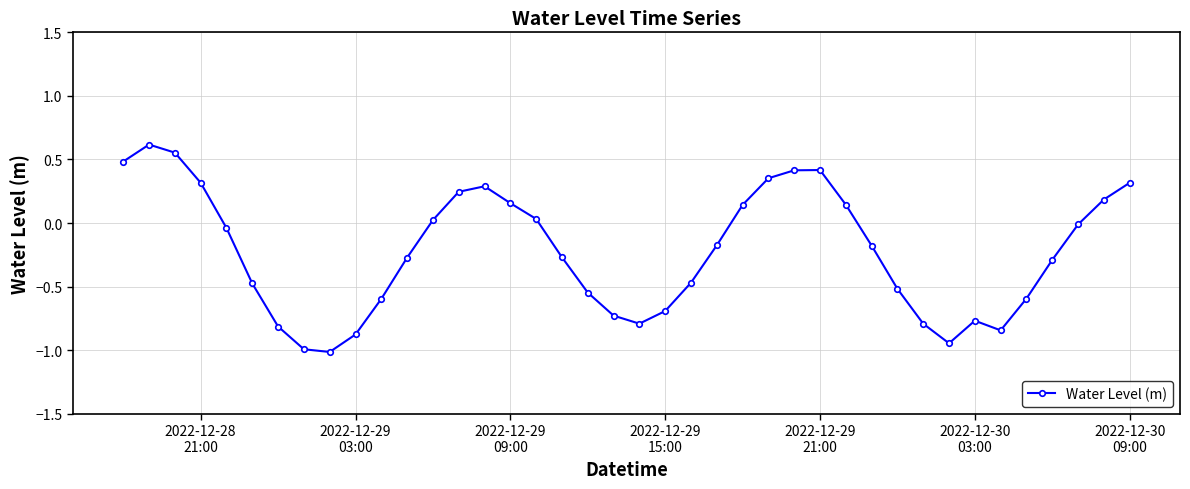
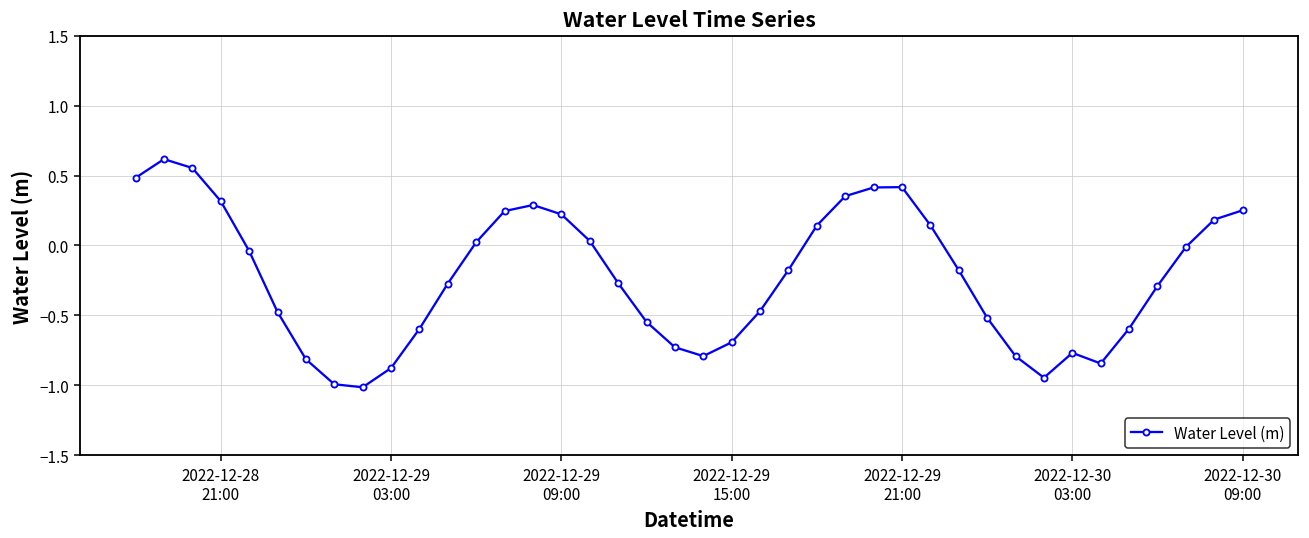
2022-12-29 09:00: 0.16 -> 0.22
2022-12-30 09:00: 0.32 -> 0.25
